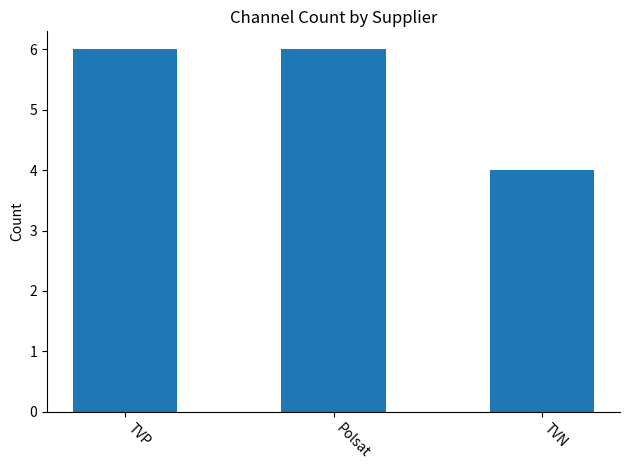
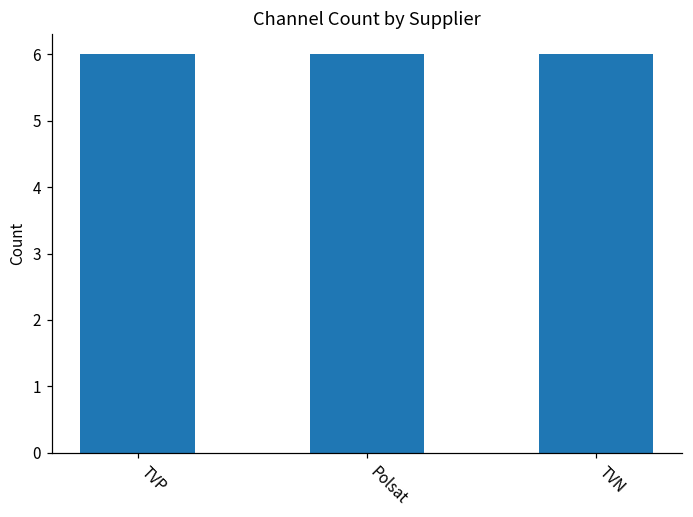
TVN: 4 -> 6
